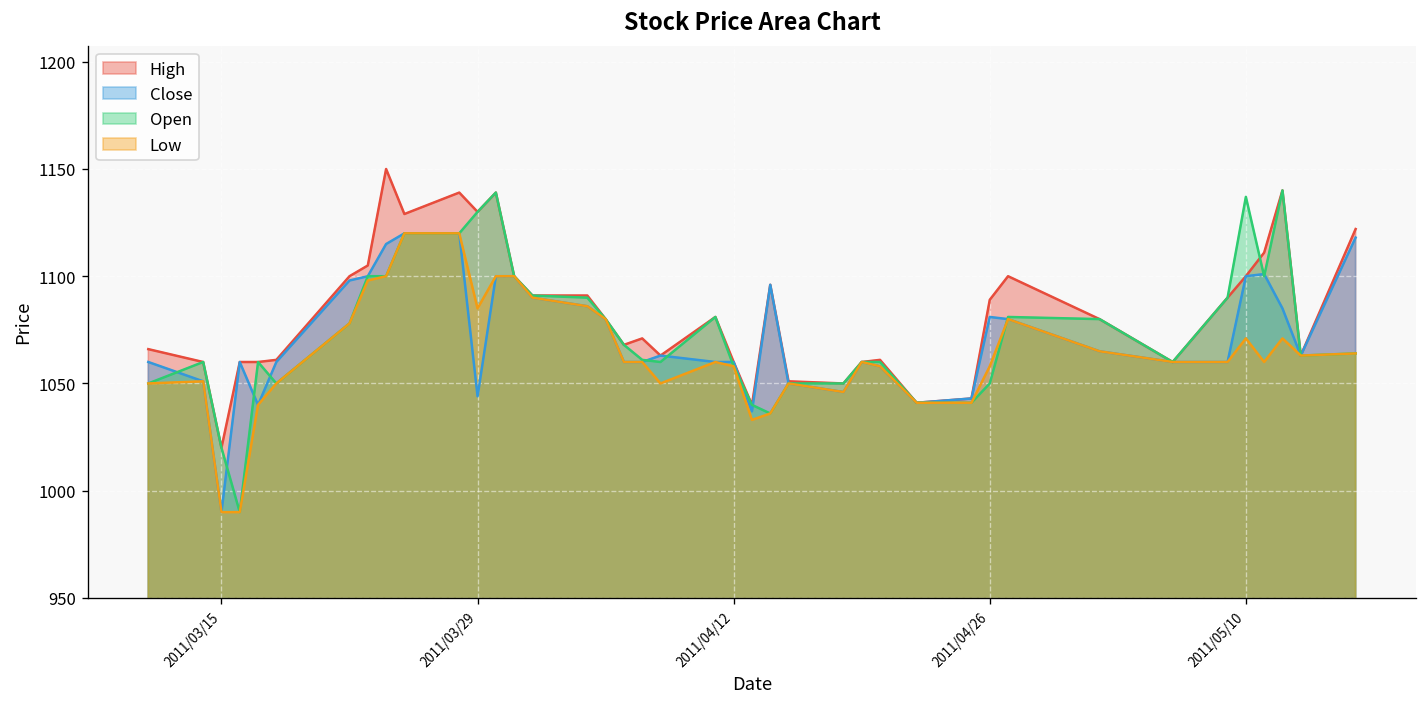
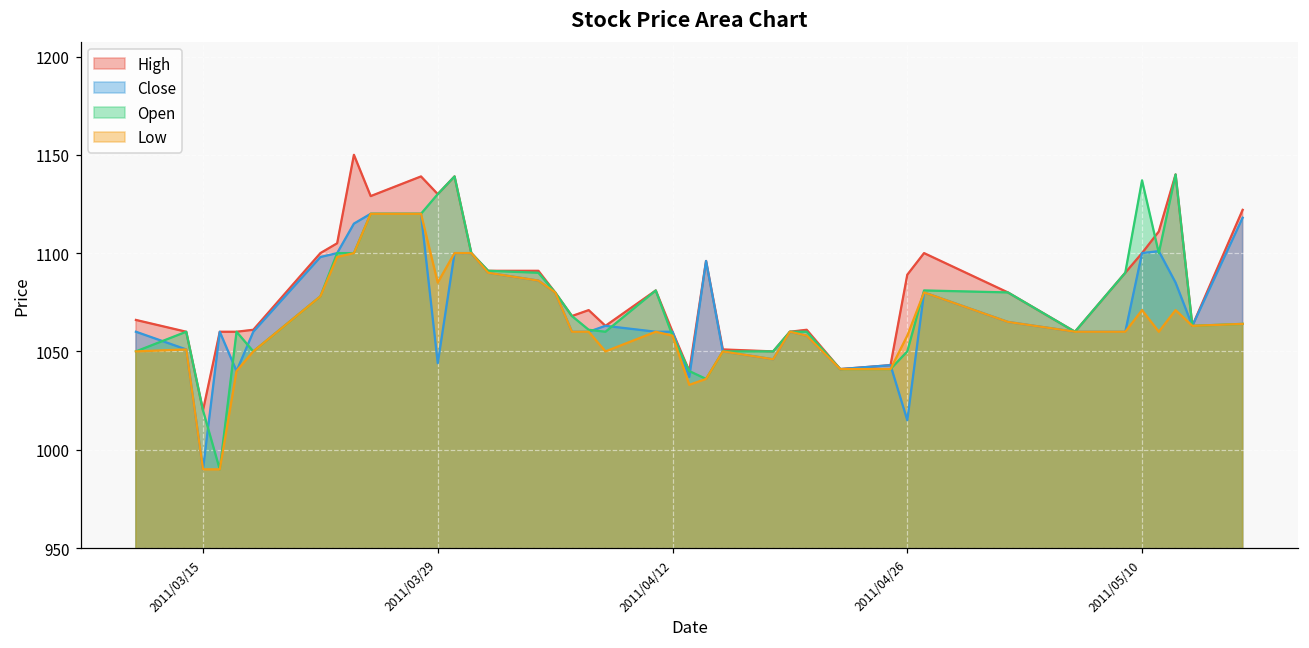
Close, 2011/04/26: 1081 -> 1015
